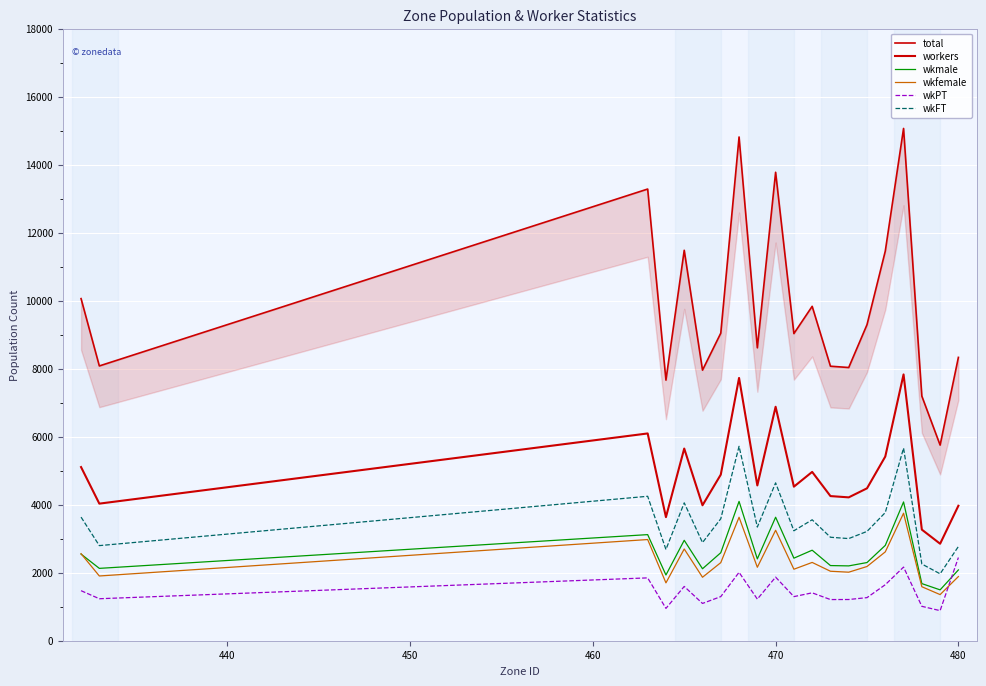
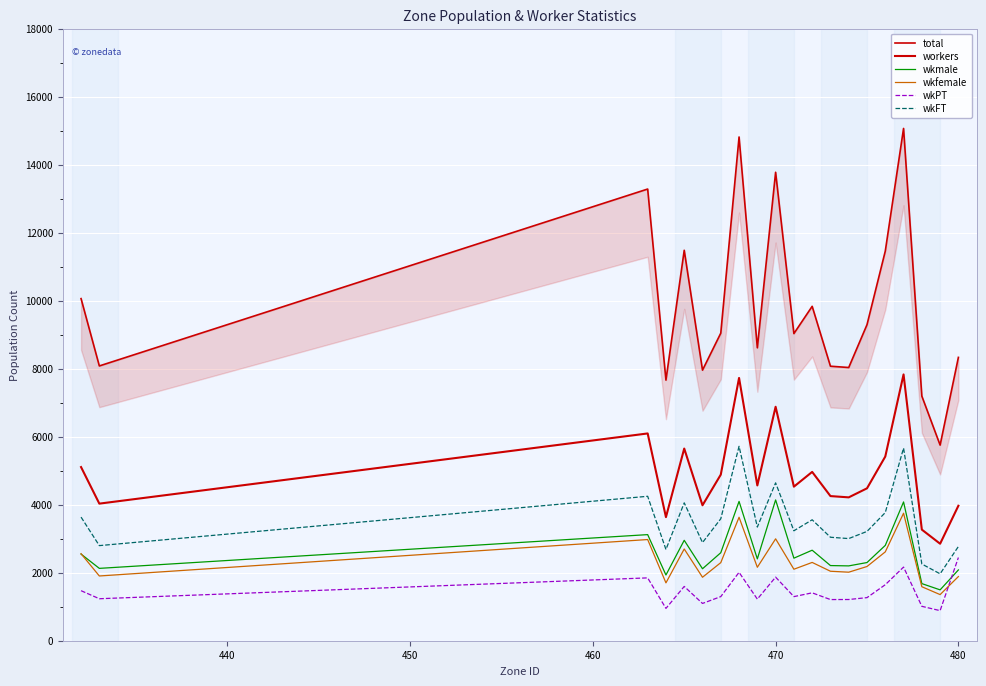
wkmale, 470: 3600 -> 4100
wkfemale, 470: 3200 -> 3000
